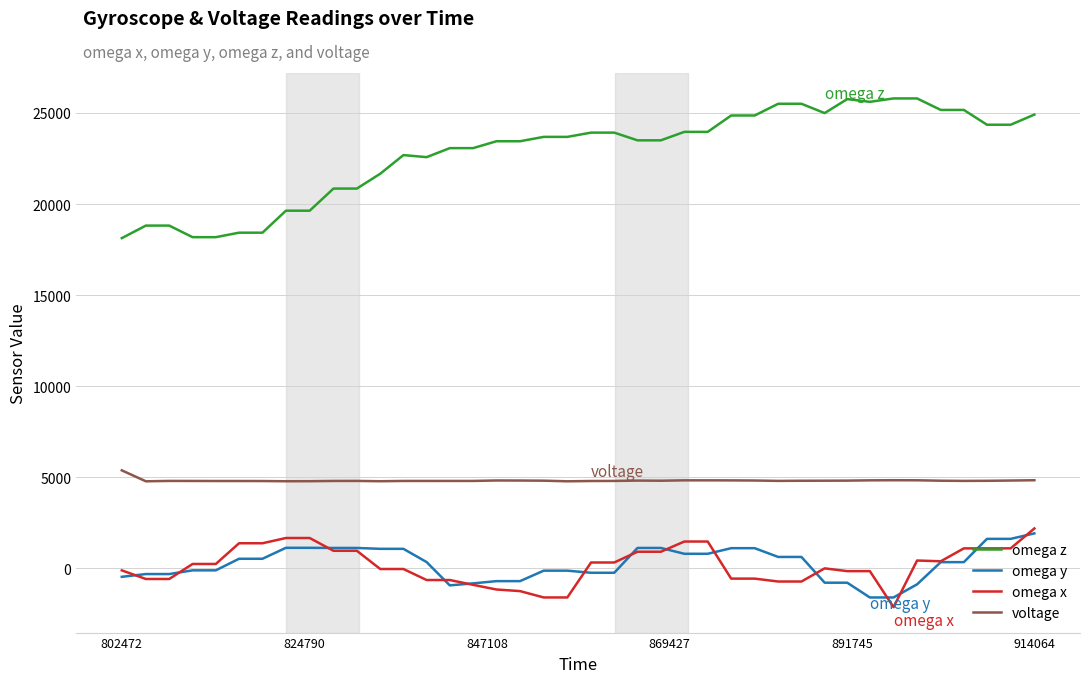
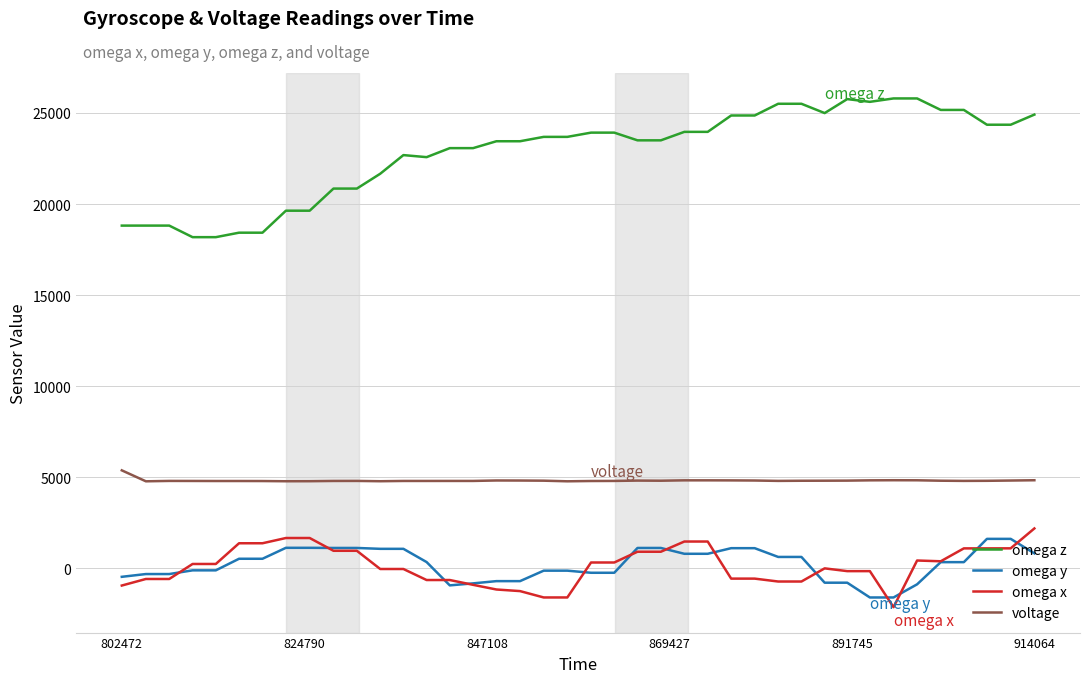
omega z, 802472: 18100 -> 18800
omega x, 802472: -100 -> -900
omega y, 914064: 1900 -> 800
